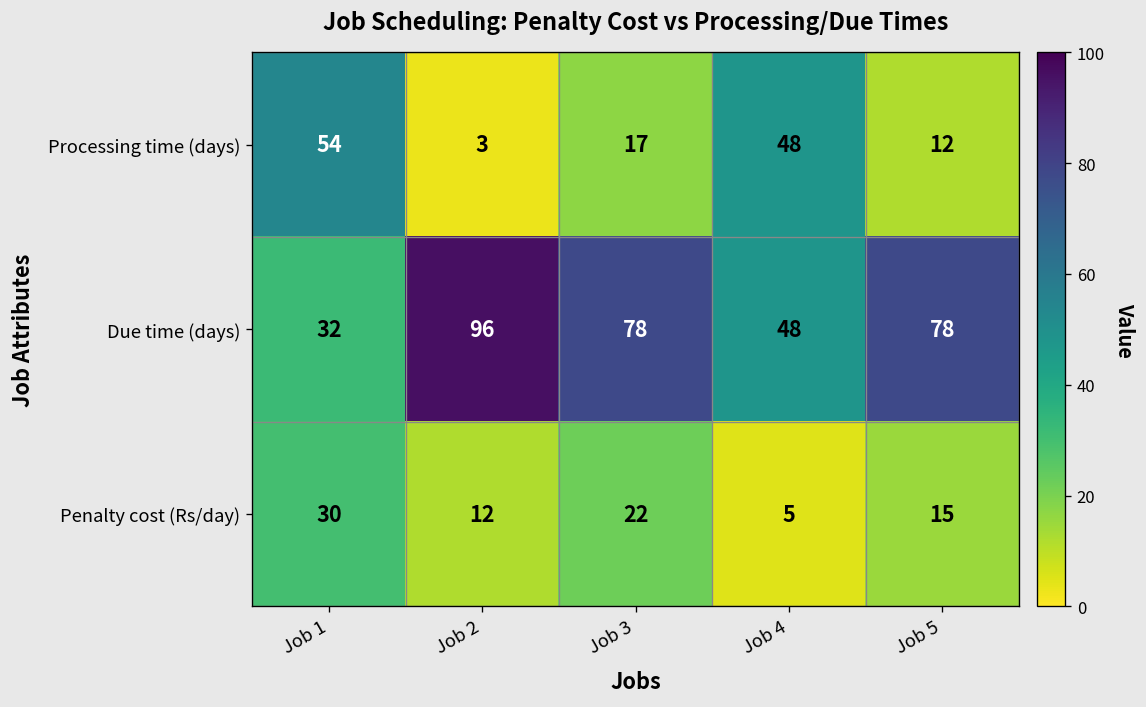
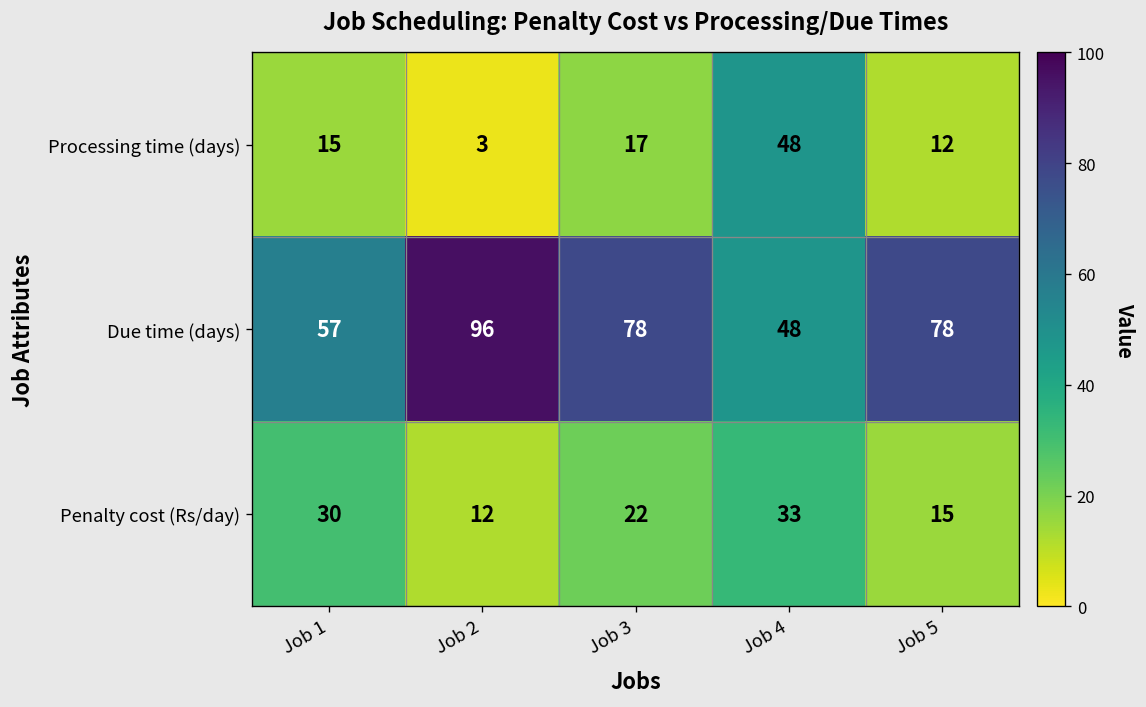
Processing time (days), Job 1: 54 -> 15
Due time (days), Job 1: 32 -> 57
Penalty cost (Rs/day), Job 4: 5 -> 33
